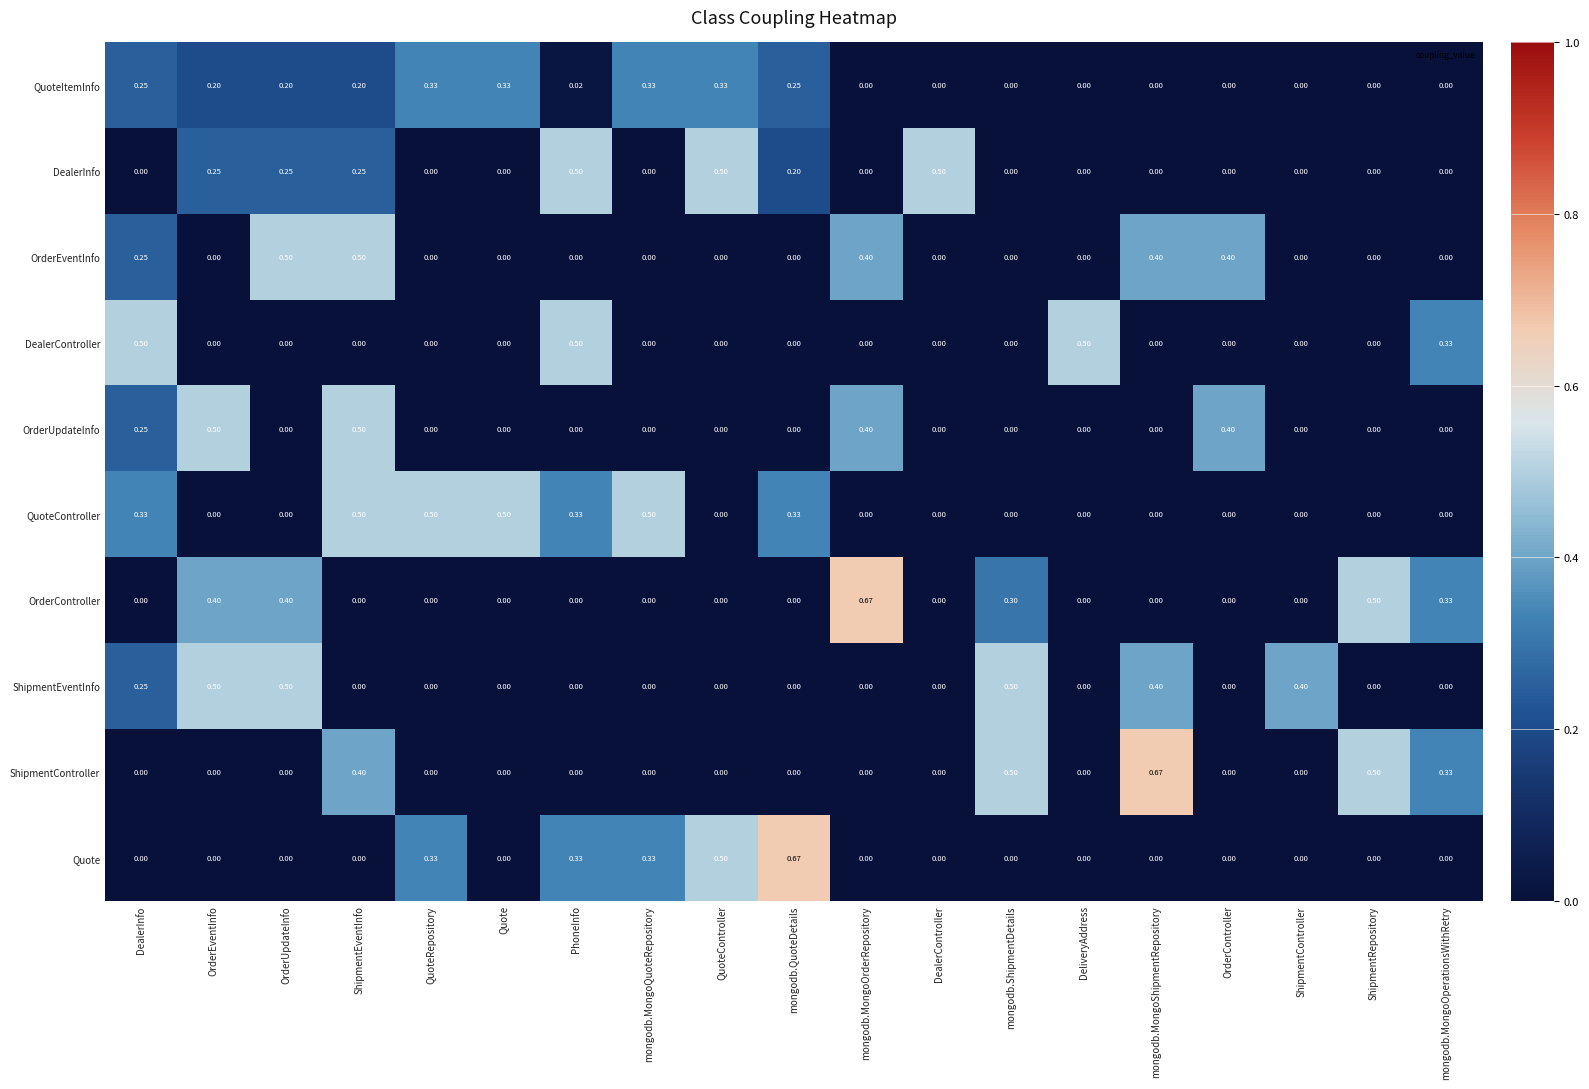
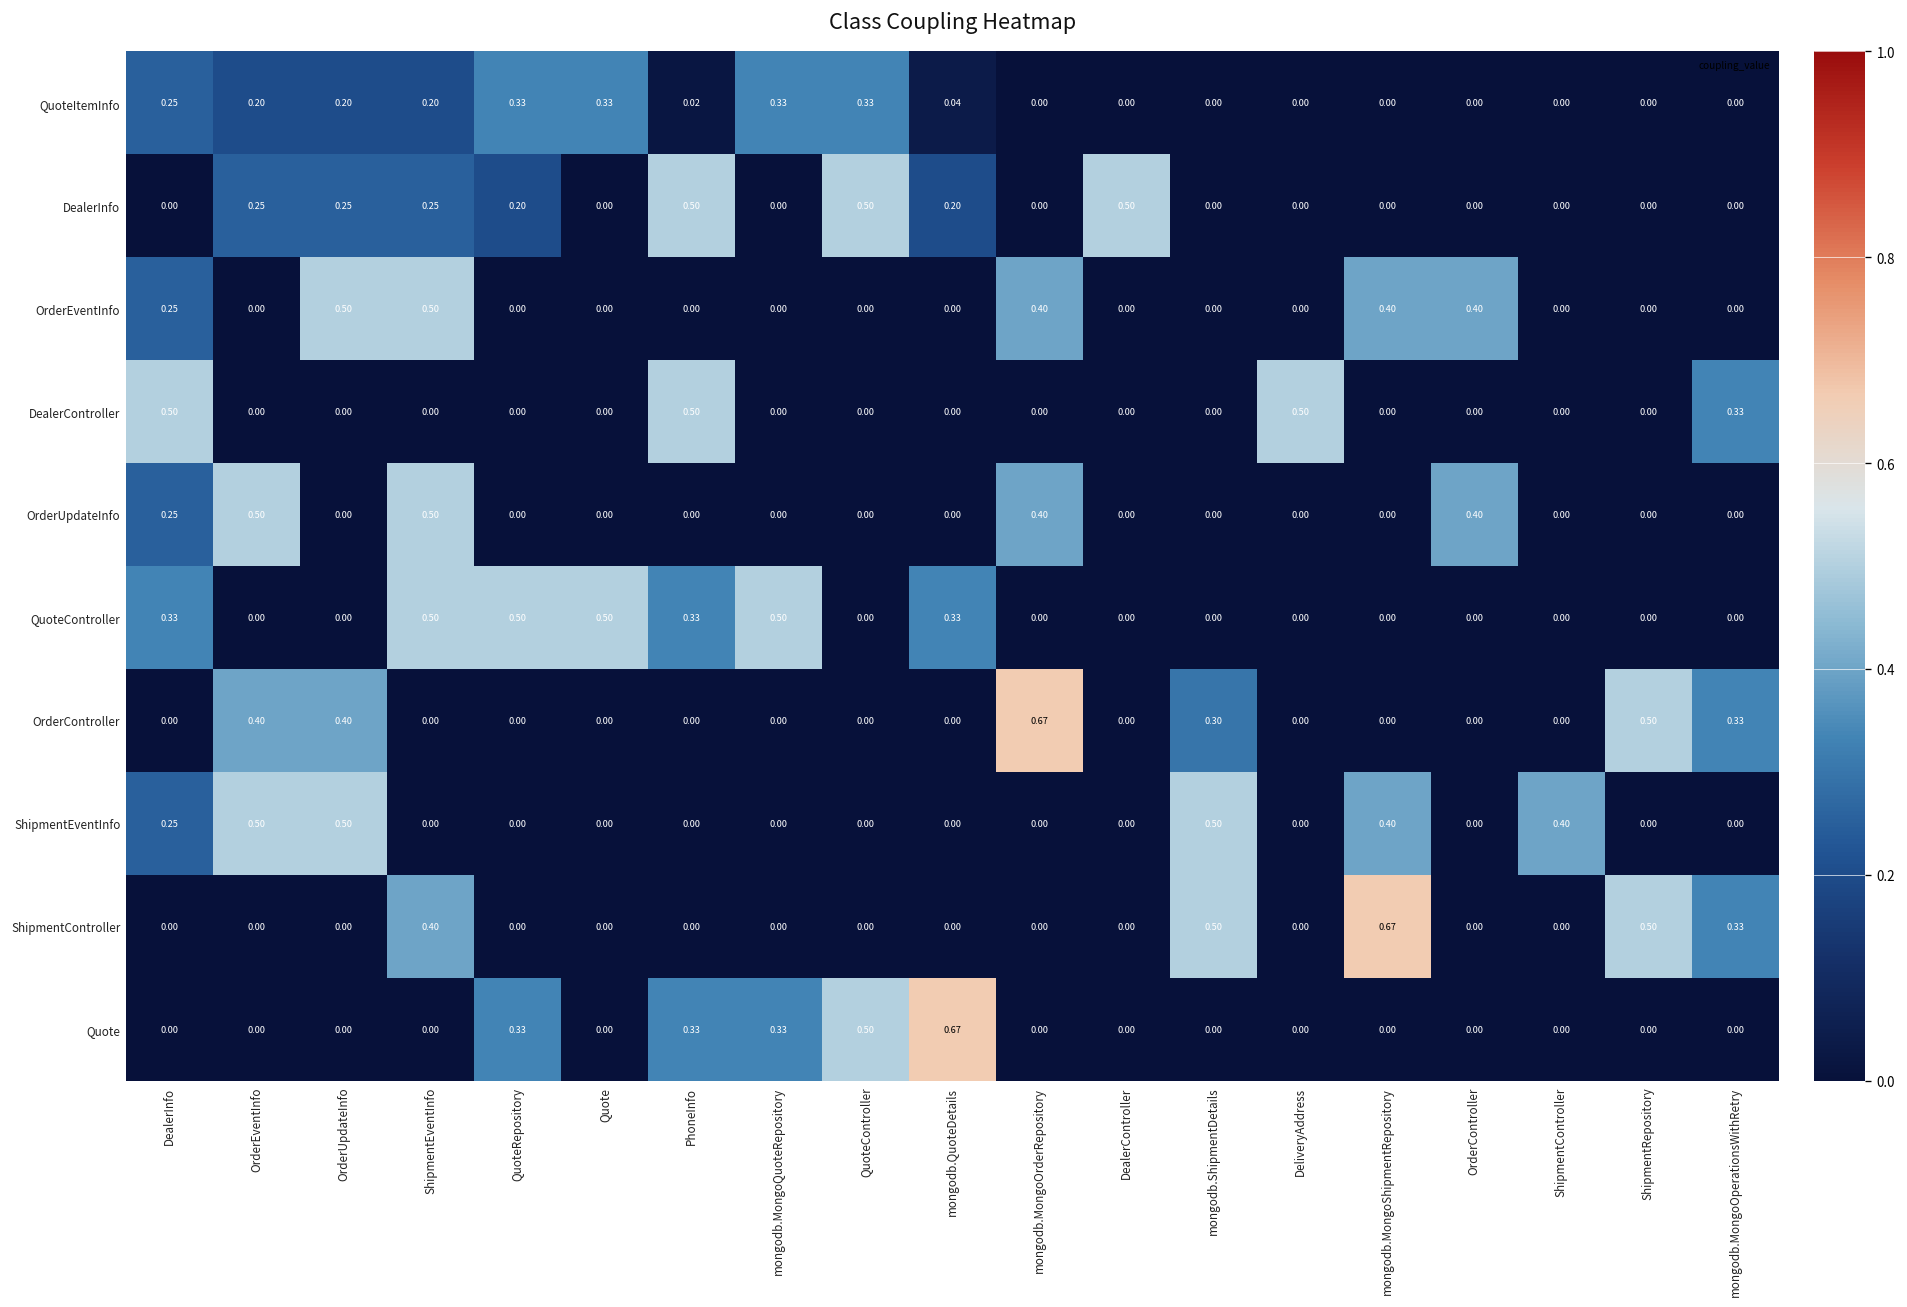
QuoteItemInfo, mongodb.QuoteDetails: 0.25 -> 0.04
DealerInfo, QuoteRepository: 0.00 -> 0.20
